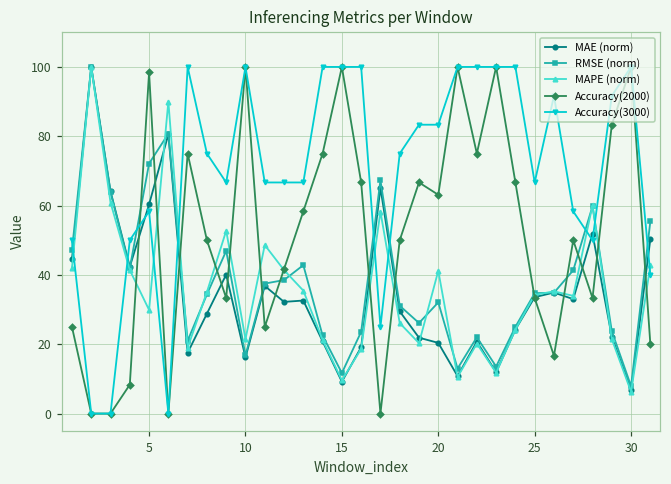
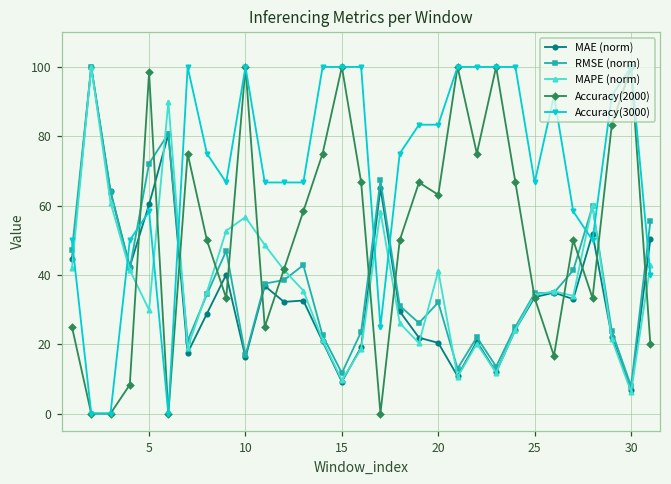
MAPE (norm), 10: 21 -> 57
